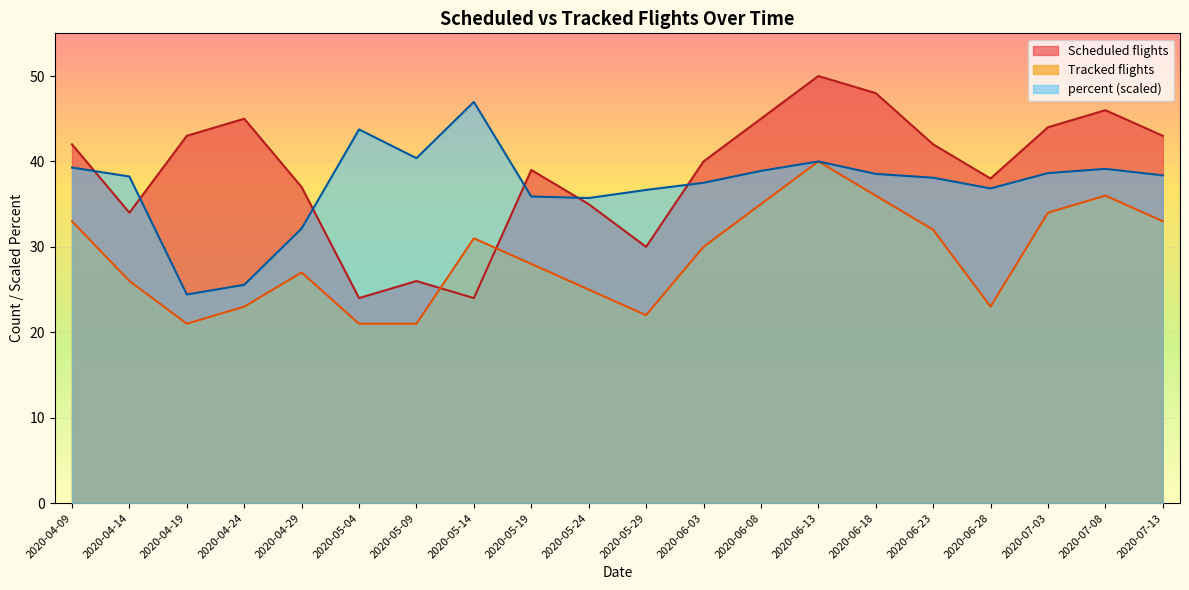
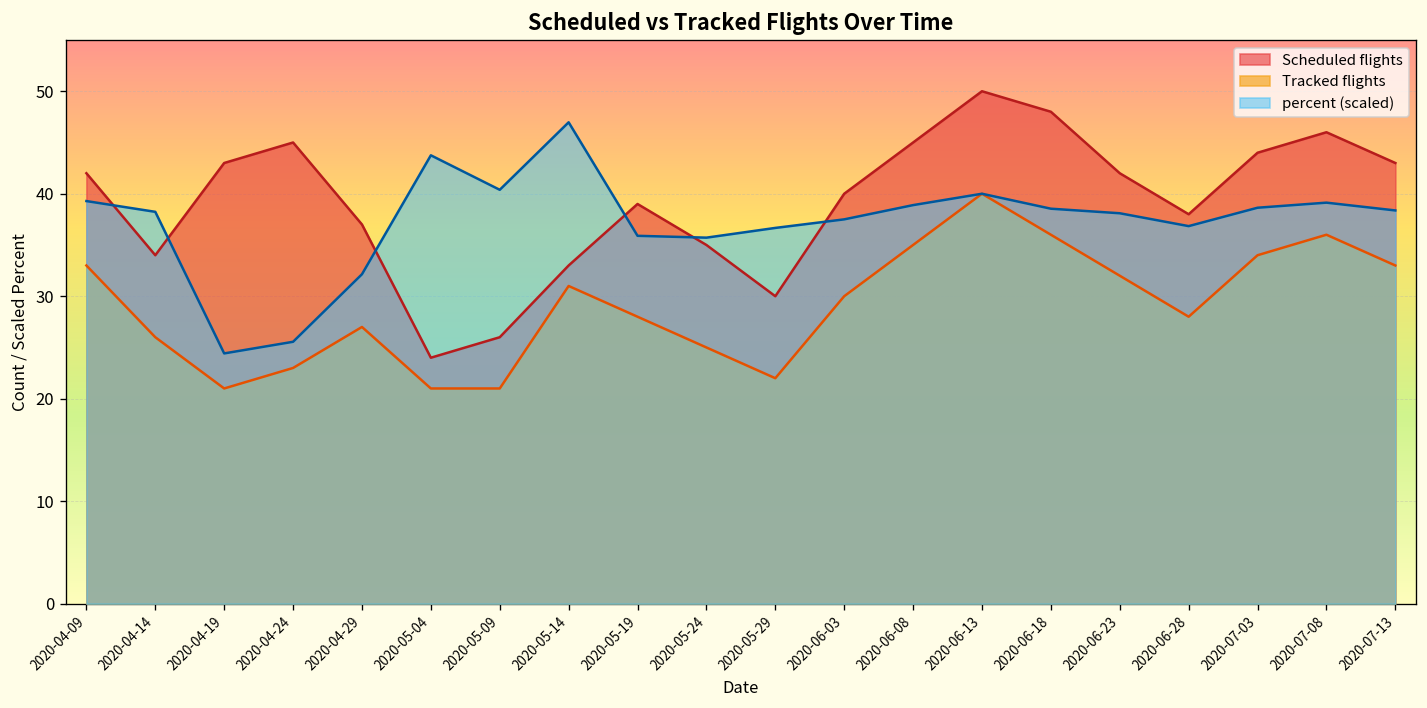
Scheduled flights, 2020-05-14: 24 -> 33
Tracked flights, 2020-06-28: 23 -> 28
